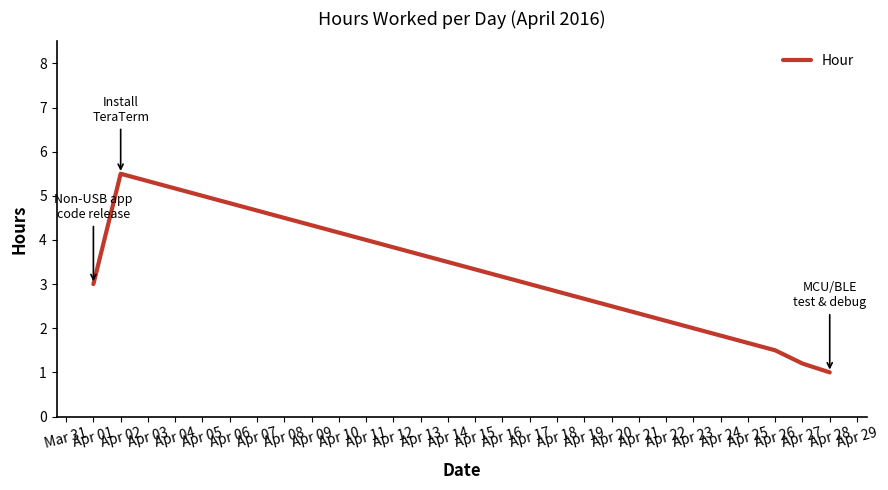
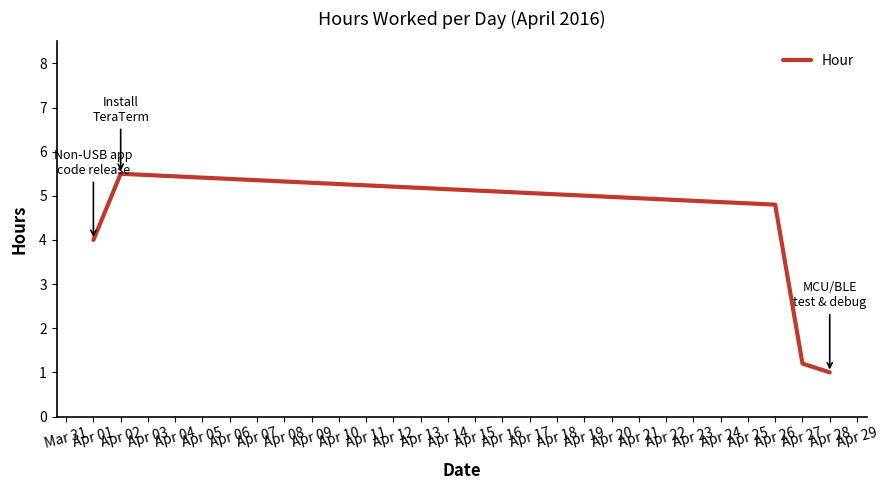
Apr 01: 3 -> 4
Apr 26: 1.5 -> 4.8
